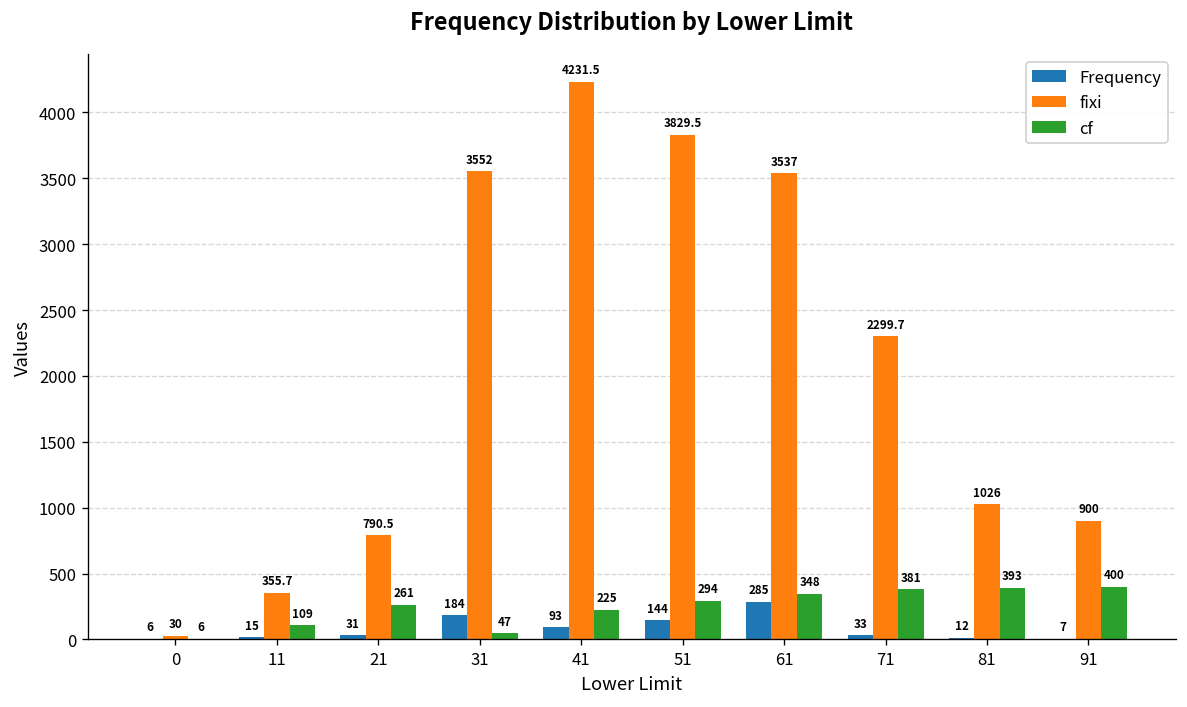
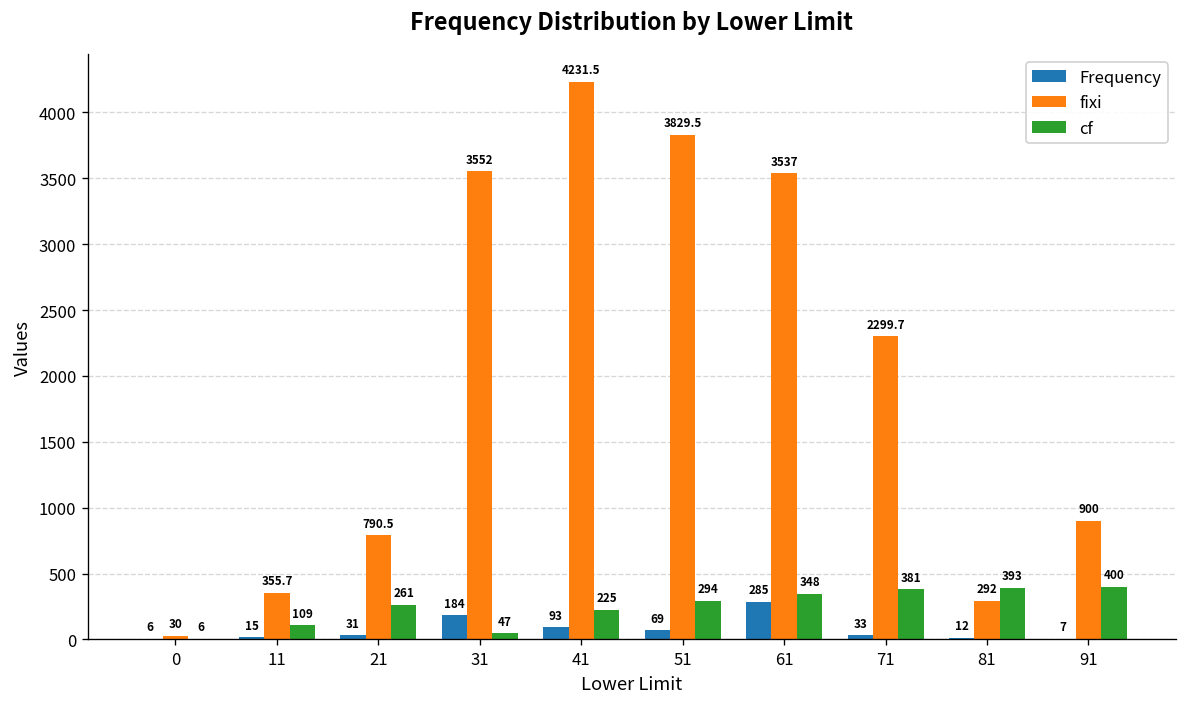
Frequency, 51: 144 -> 69
fixi, 81: 1026 -> 292
